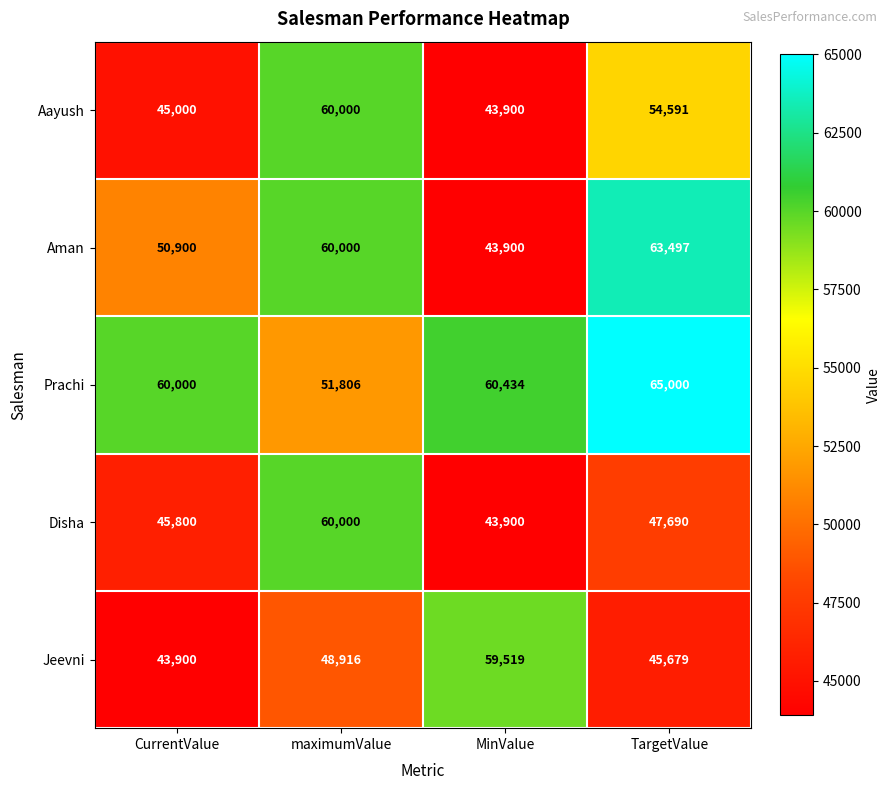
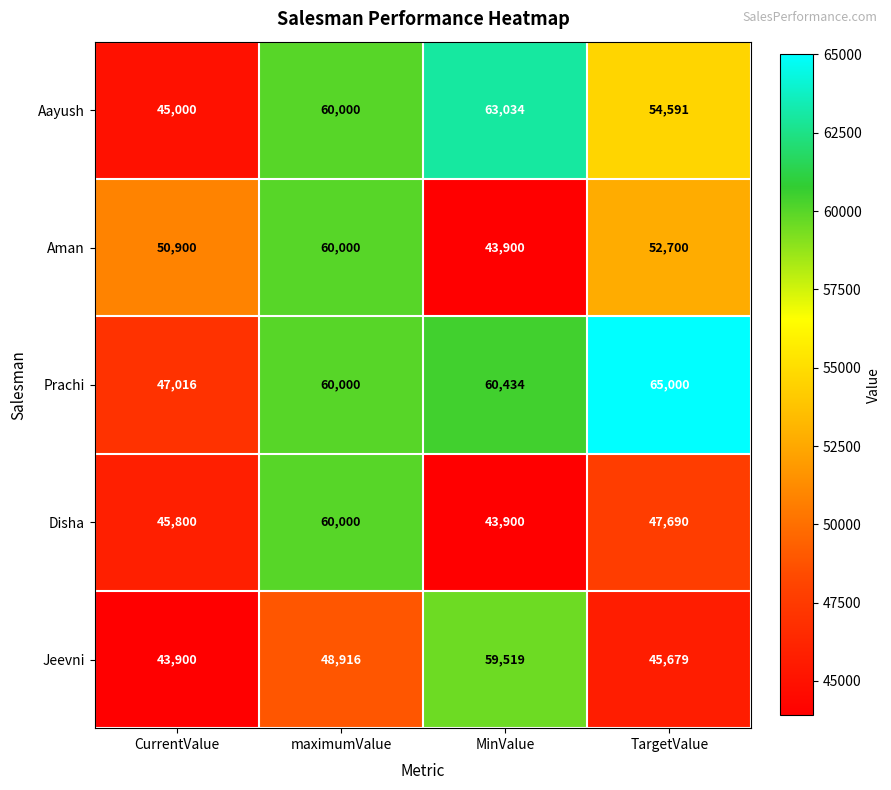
Aayush, MinValue: 43,900 -> 63,034
Aman, TargetValue: 63,497 -> 52,700
Prachi, CurrentValue: 60,000 -> 47,016
Prachi, maximumValue: 51,806 -> 60,000
